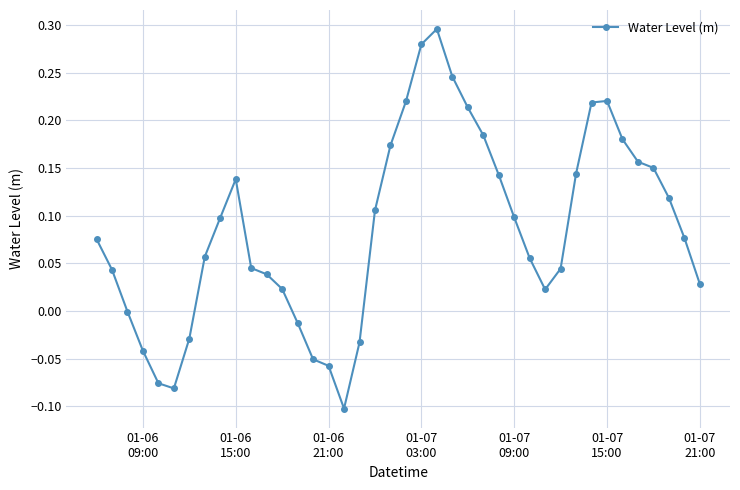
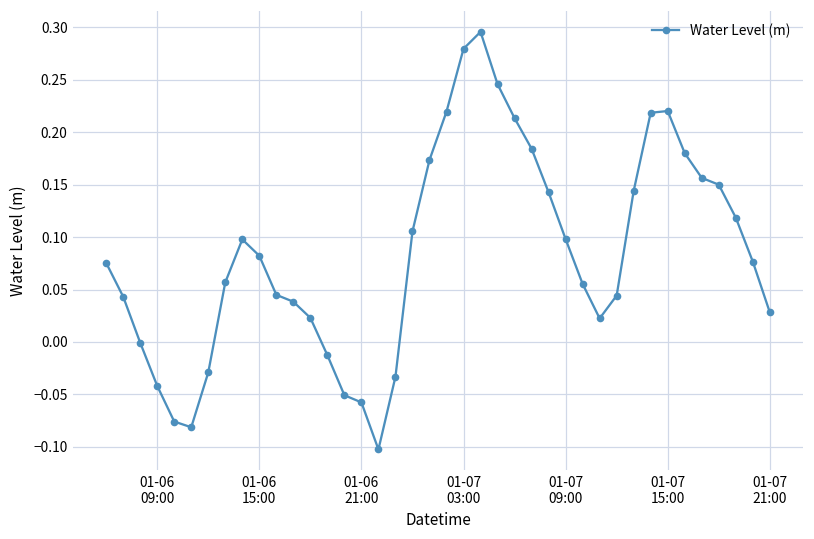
01-06 15:00: 0.14 -> 0.08
